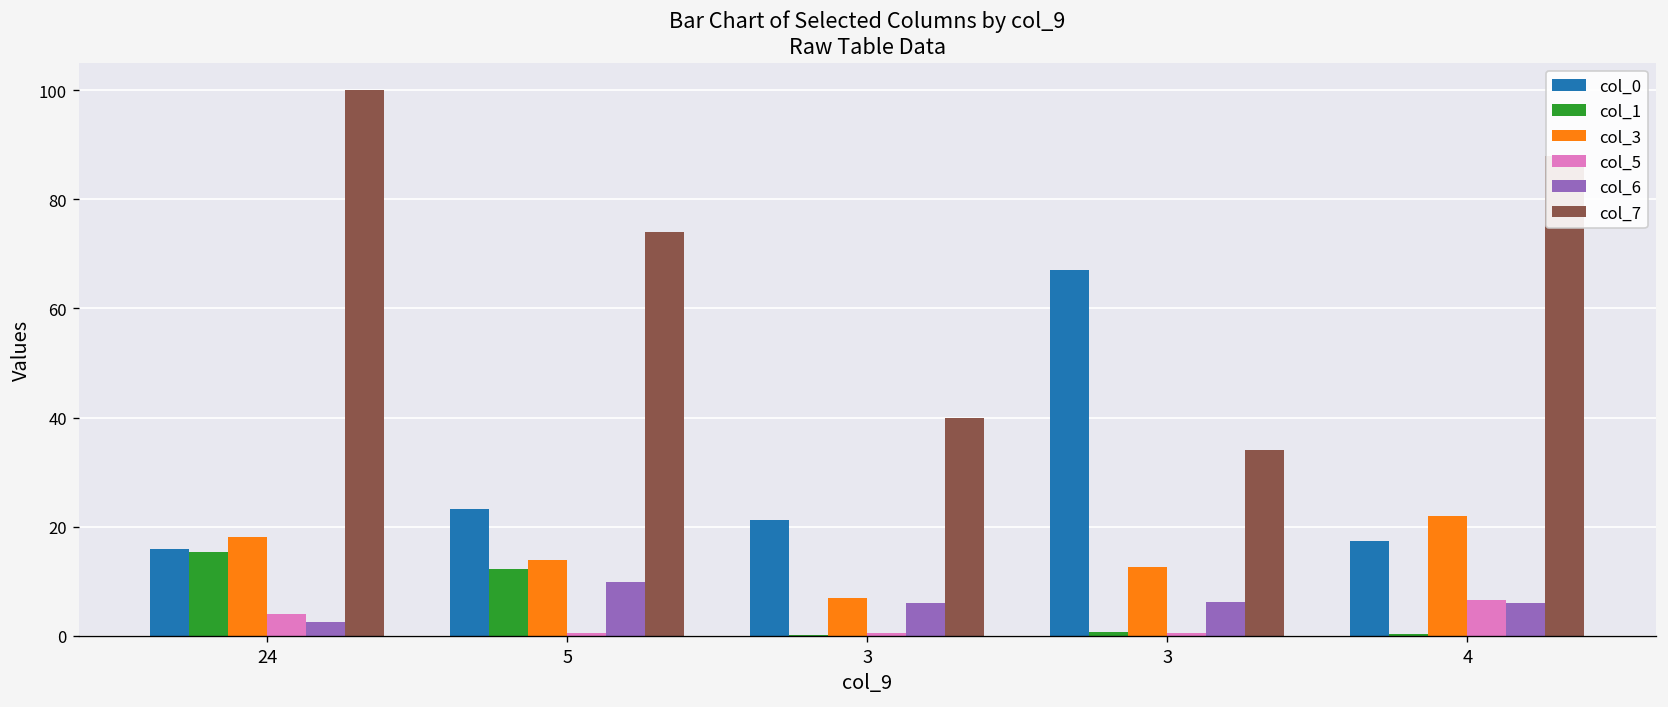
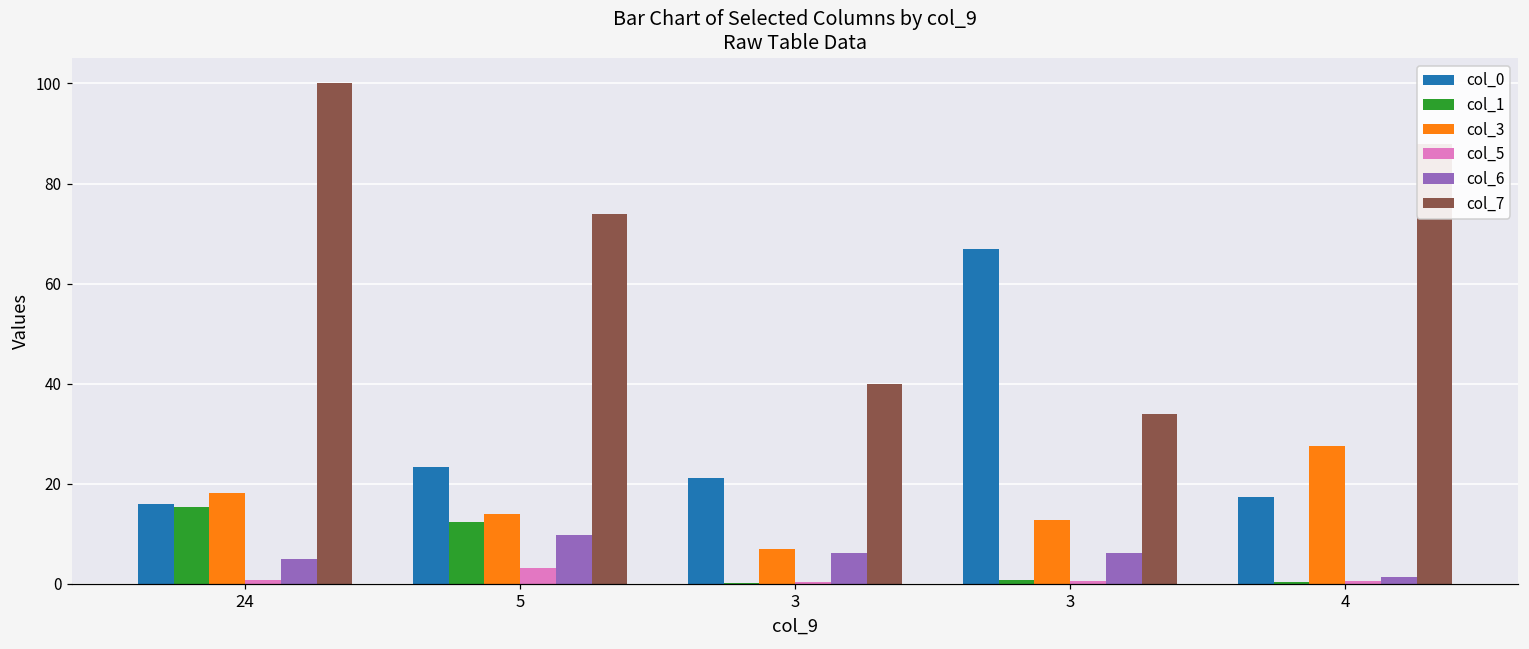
col_5, 24: 4 -> 1
col_6, 24: 2 -> 5
col_5, 5: 1 -> 3
col_3, 4: 22 -> 28
col_5, 4: 7 -> 1
col_6, 4: 6 -> 1
